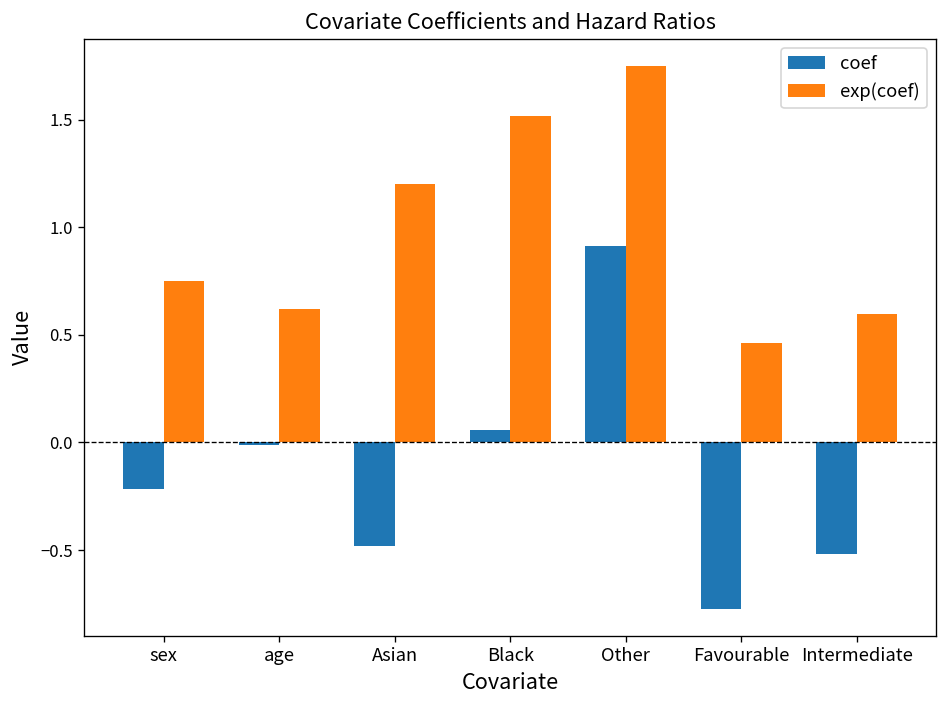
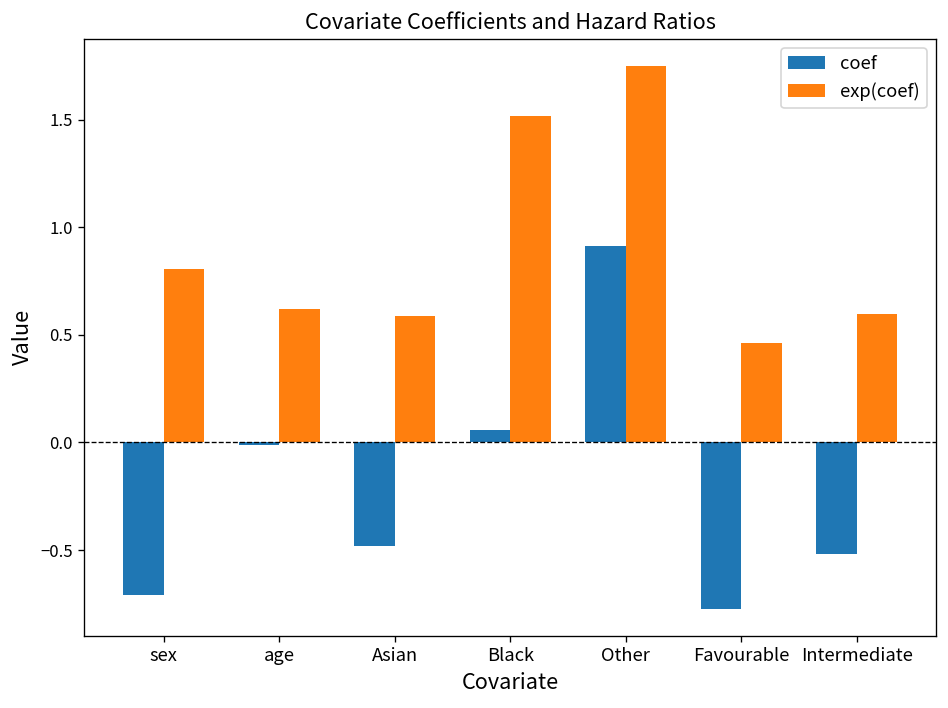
coef, sex: -0.22 -> -0.71
exp(coef), sex: 0.75 -> 0.81
exp(coef), Asian: 1.20 -> 0.59
